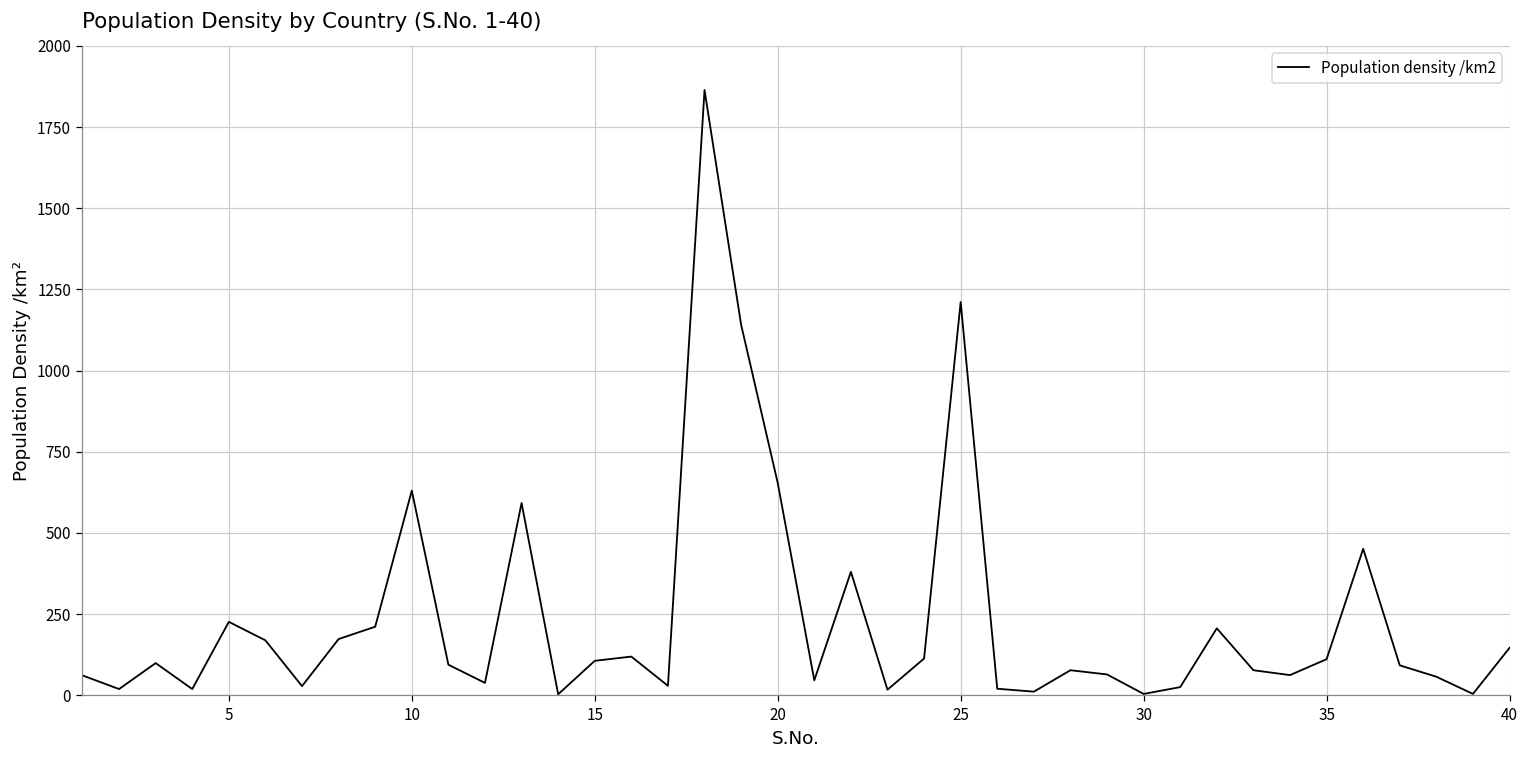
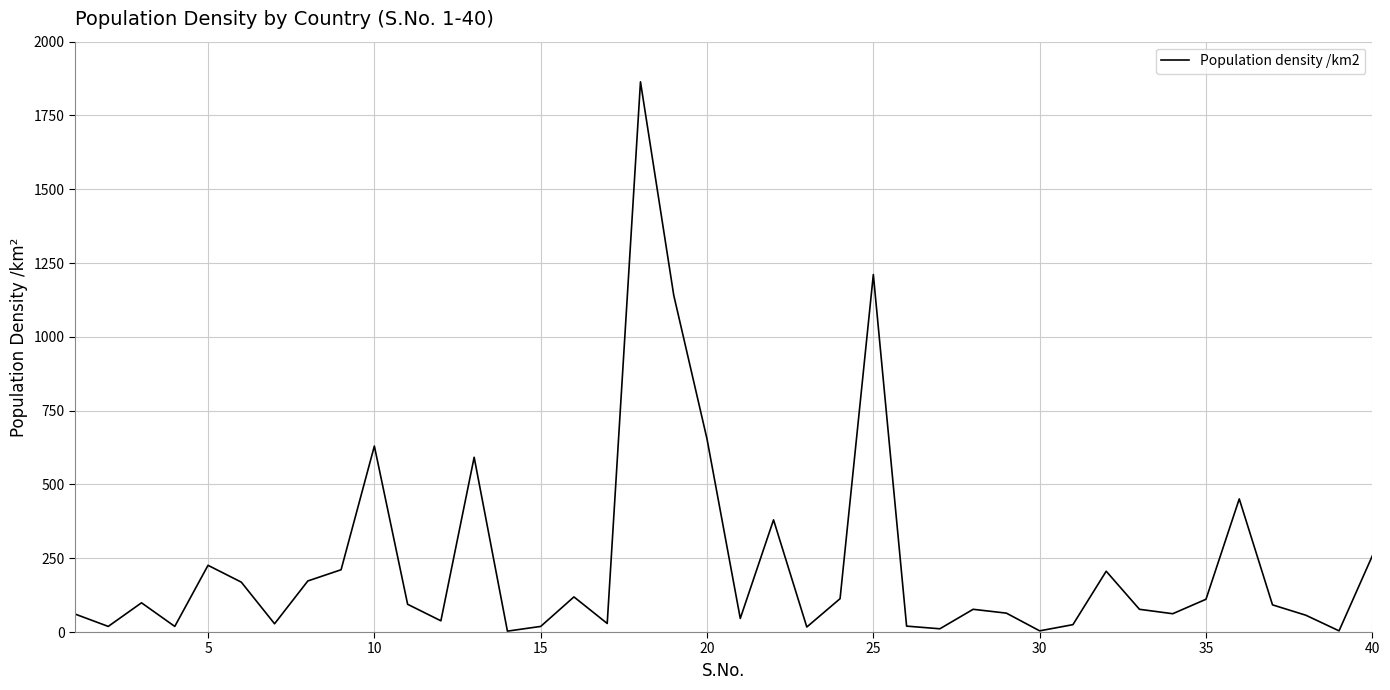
15: 110 -> 20
40: 150 -> 260
